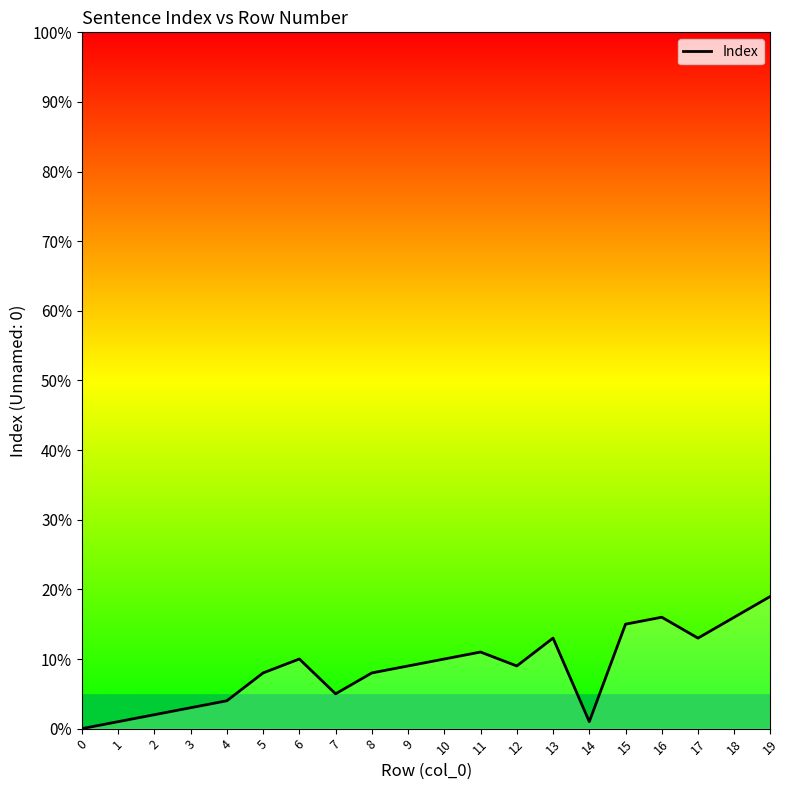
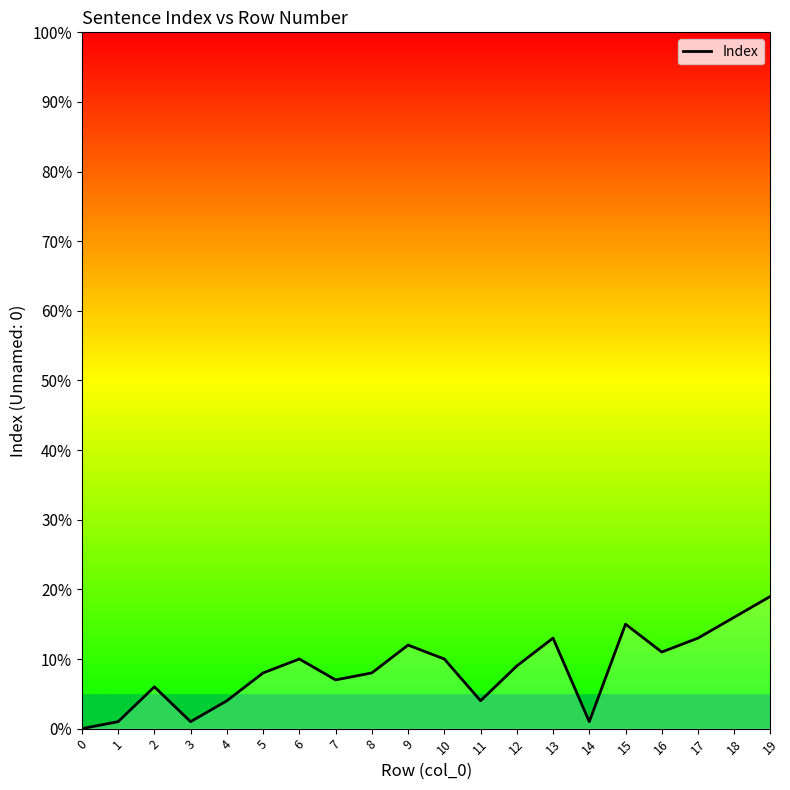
2: 2% -> 6%
3: 3% -> 1%
7: 5% -> 7%
9: 9% -> 12%
11: 11% -> 4%
16: 16% -> 11%
